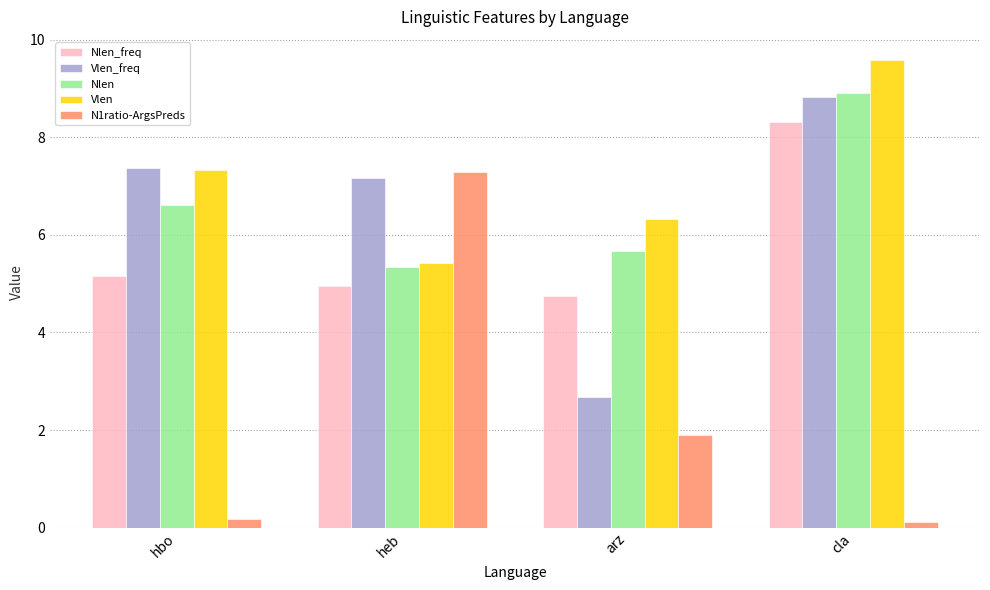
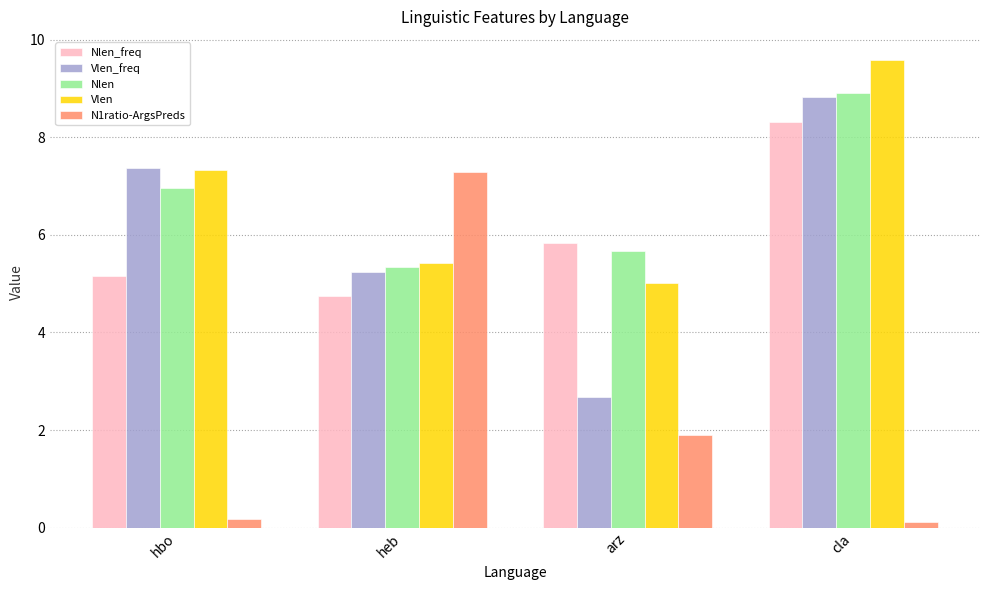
Nlen, hbo: 6.6 -> 7.0
Nlen_freq, heb: 5.0 -> 4.7
Vlen_freq, heb: 7.2 -> 5.2
Nlen_freq, arz: 4.7 -> 5.8
Vlen, arz: 6.3 -> 5.0
